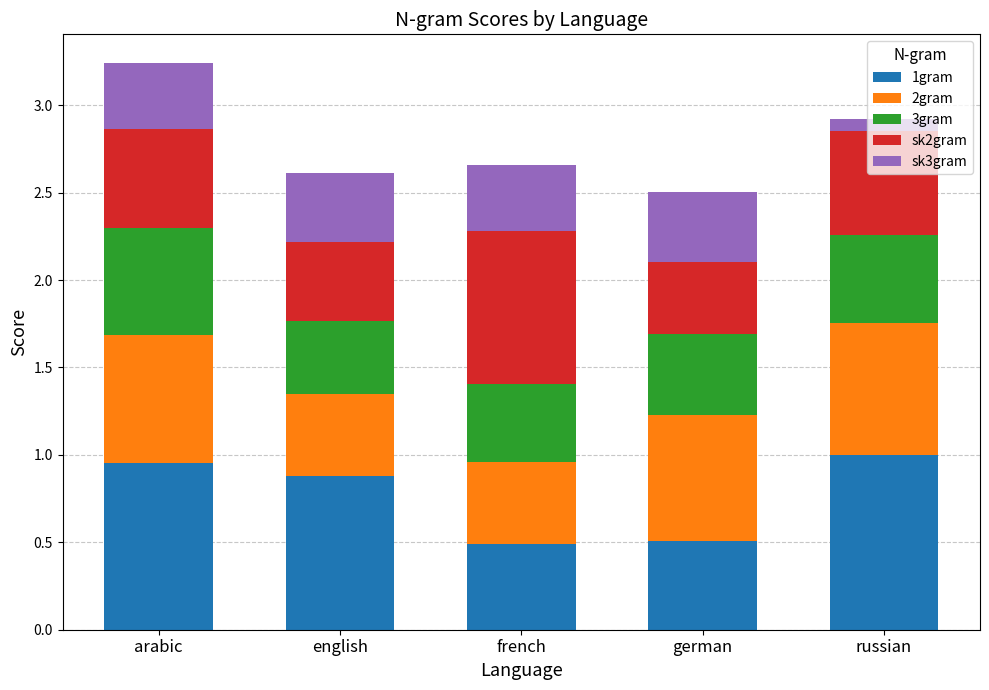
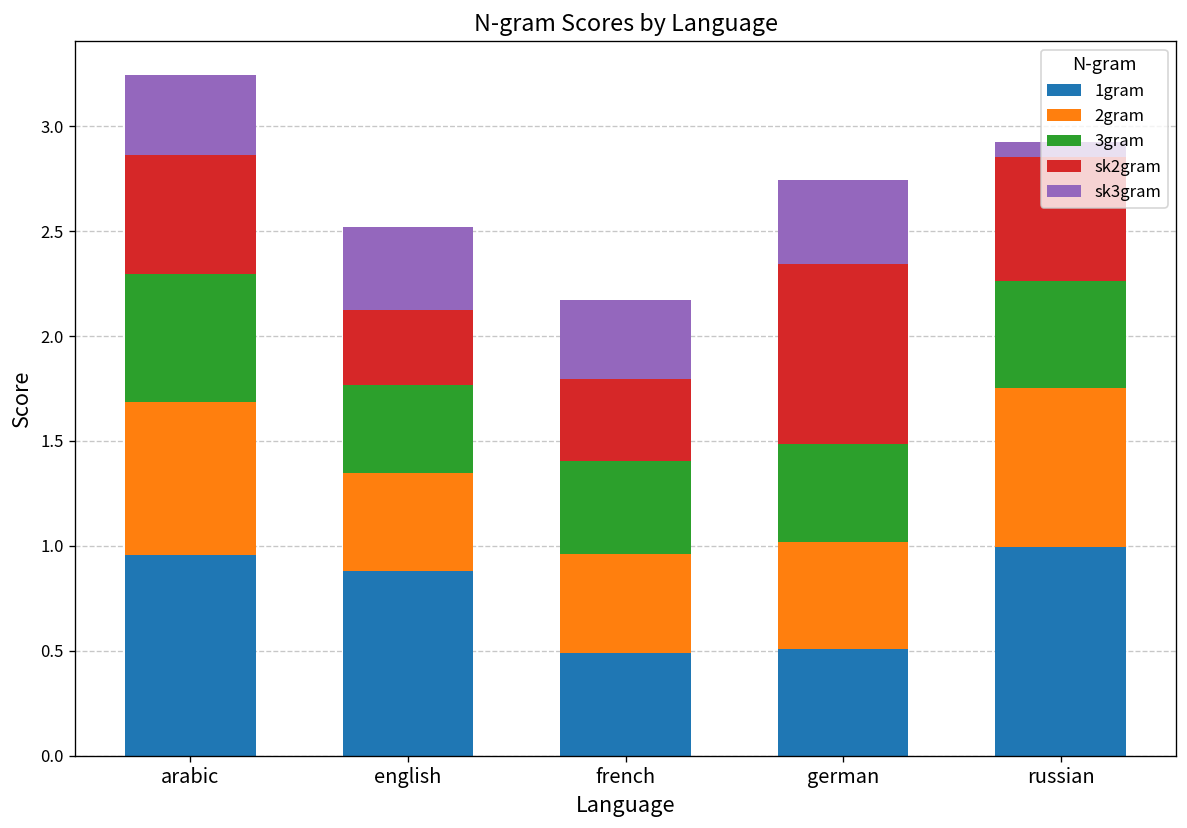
sk2gram, english: 0.45 -> 0.36
sk2gram, french: 0.88 -> 0.39
2gram, german: 0.72 -> 0.51
sk2gram, german: 0.41 -> 0.86
